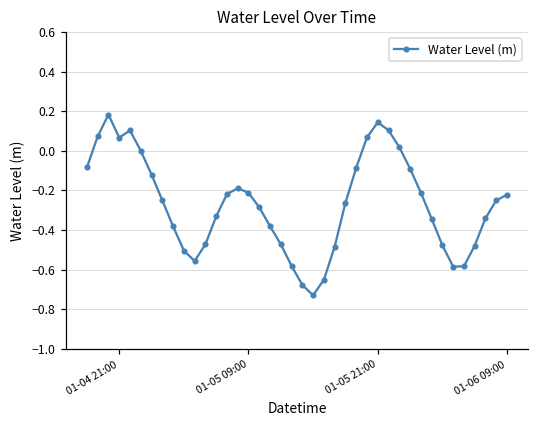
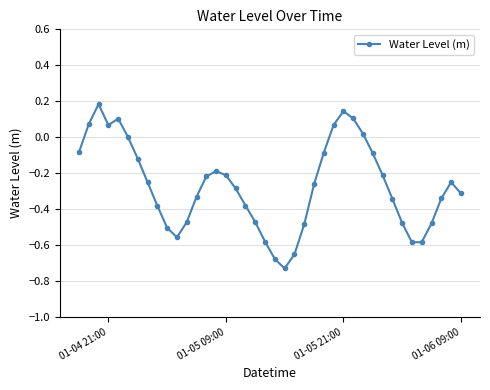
01-06 09:00: -0.22 -> -0.31
